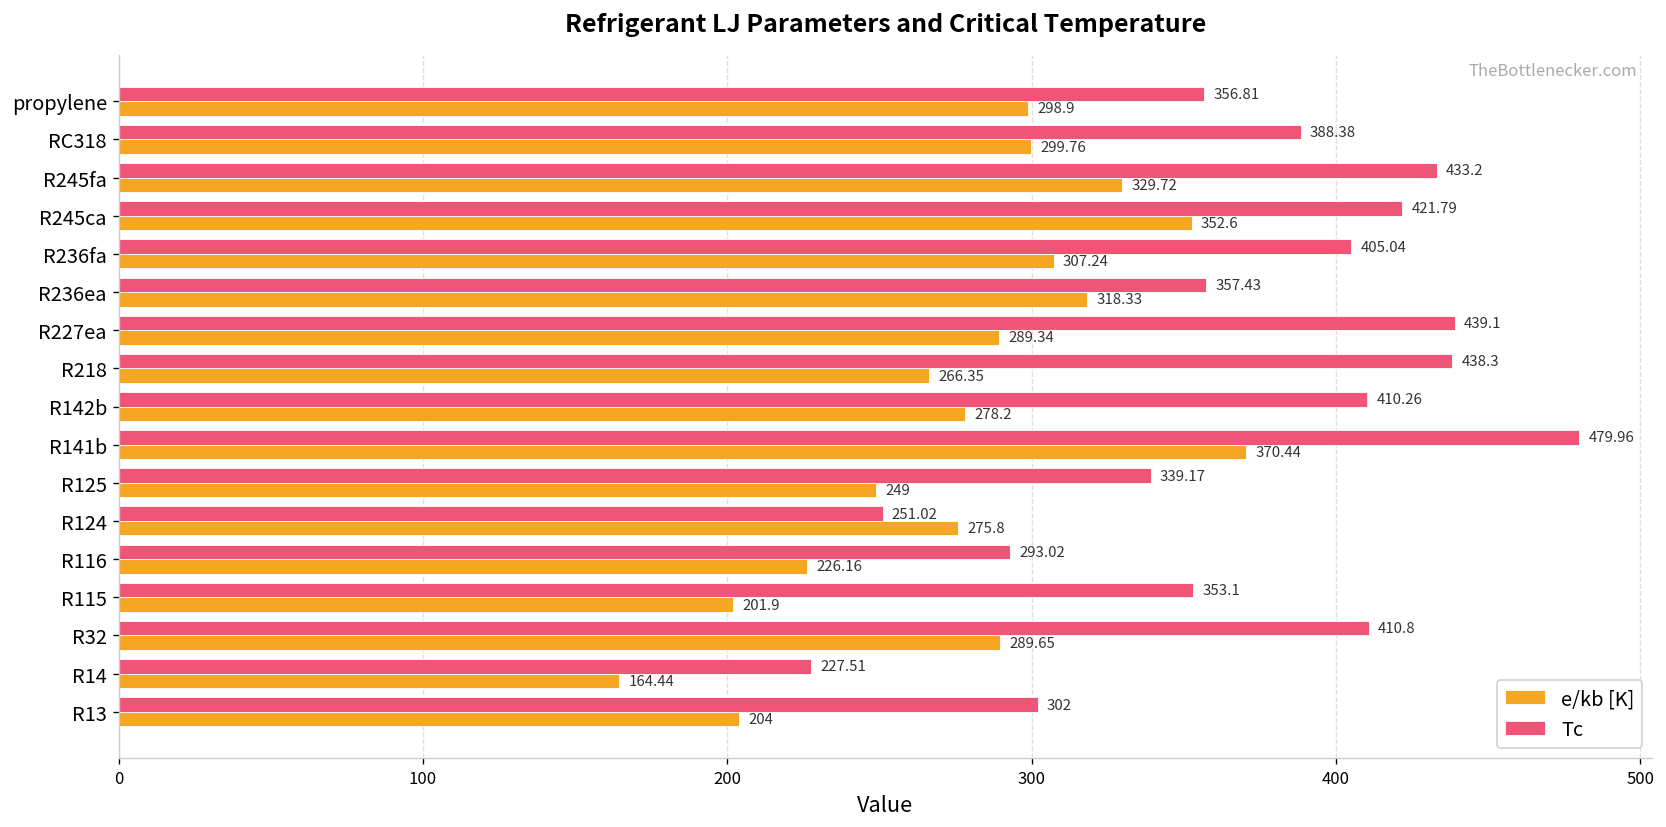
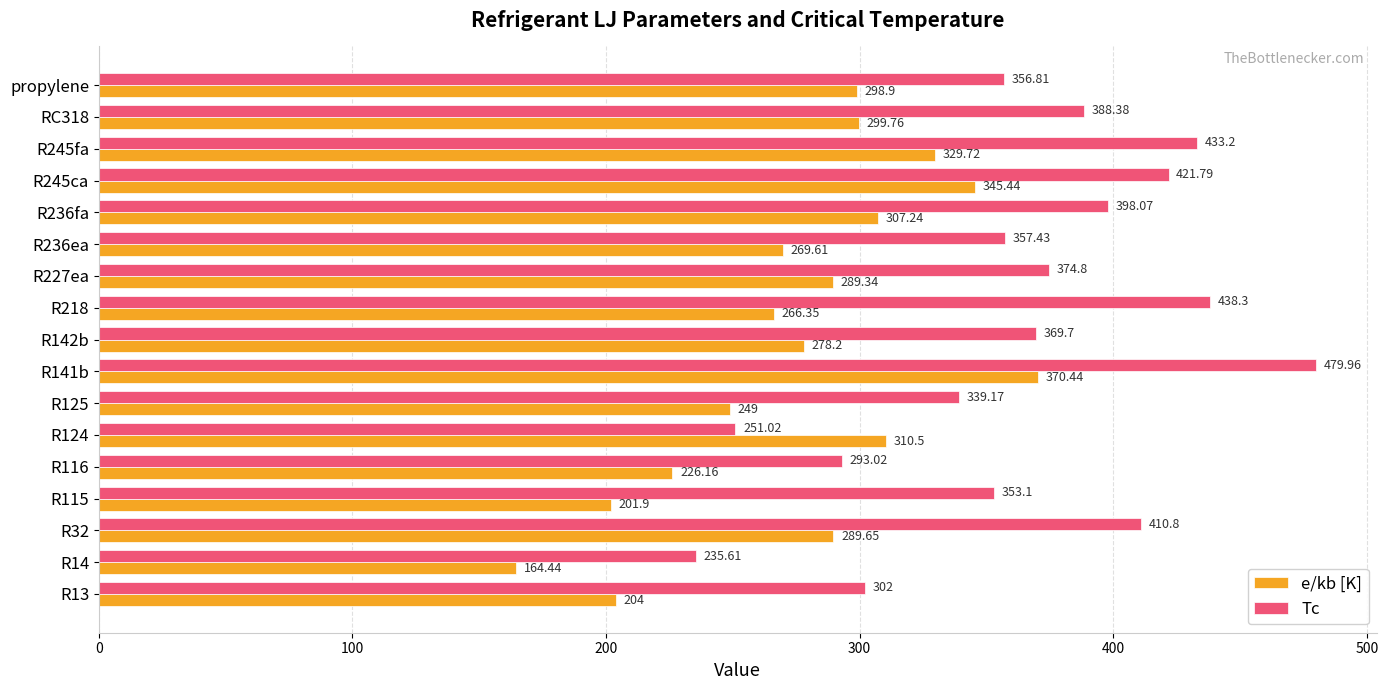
e/kb [K], R245ca: 352.6 -> 345.44
Tc, R236fa: 405.04 -> 398.07
e/kb [K], R236ea: 318.33 -> 269.61
Tc, R227ea: 439.1 -> 374.8
Tc, R142b: 410.26 -> 369.7
e/kb [K], R124: 275.8 -> 310.5
Tc, R14: 227.51 -> 235.61
